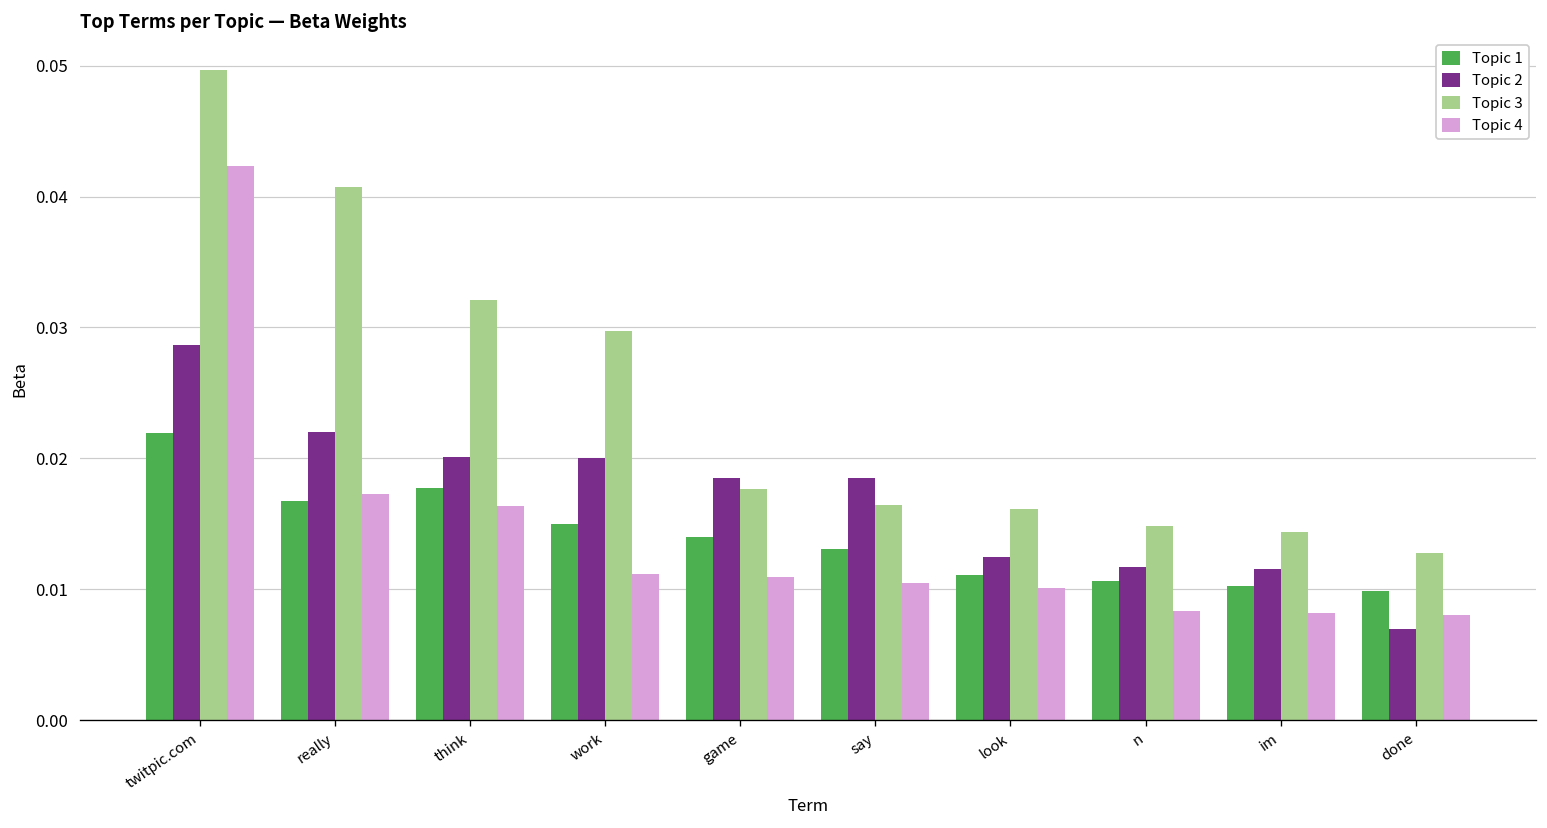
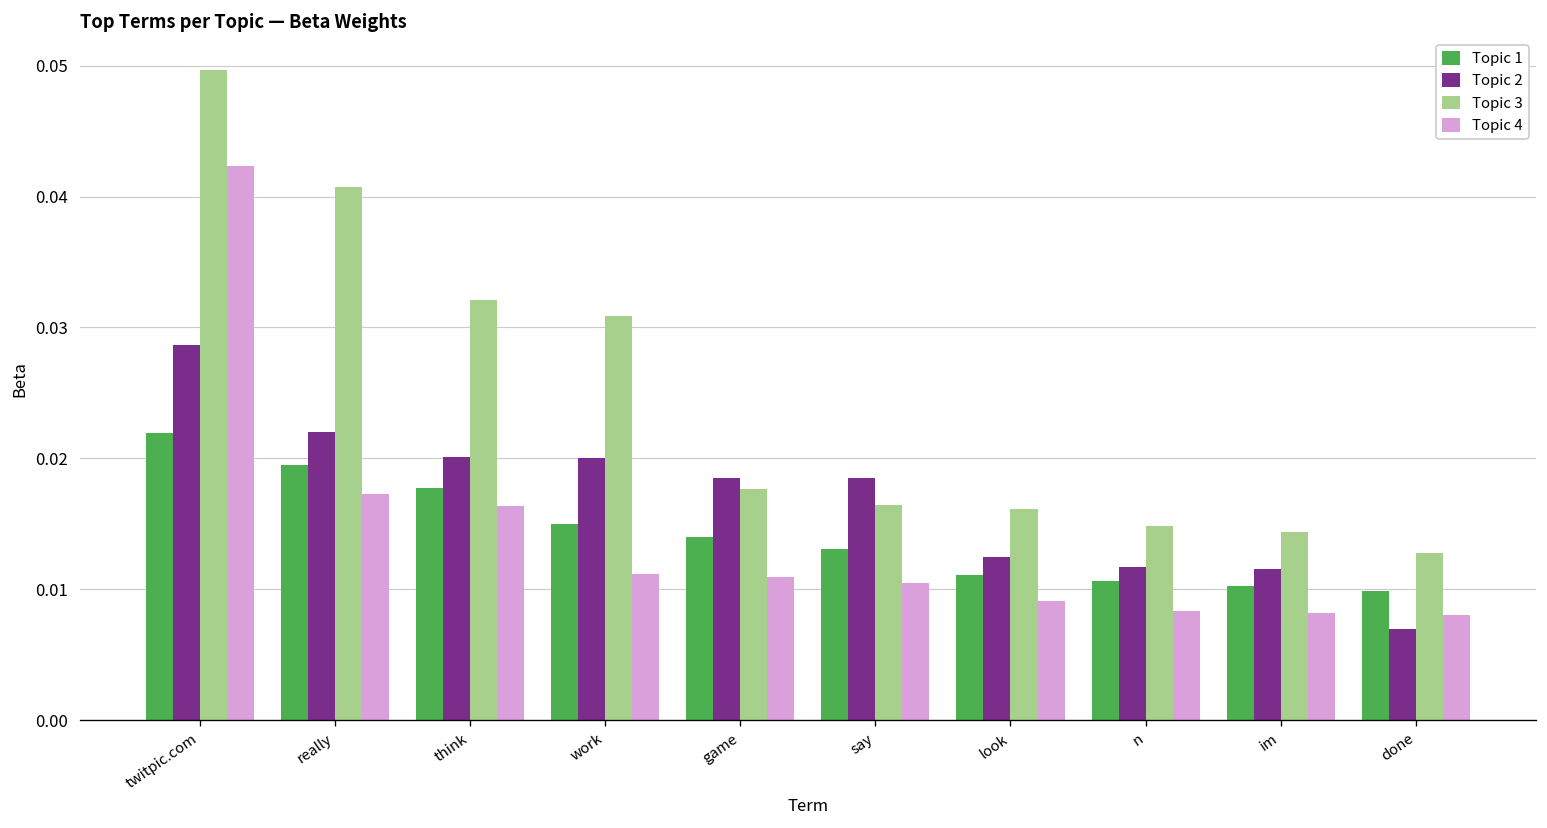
Topic 1, really: 0.0168 -> 0.0195
Topic 3, work: 0.0297 -> 0.0309
Topic 4, look: 0.0101 -> 0.0091
